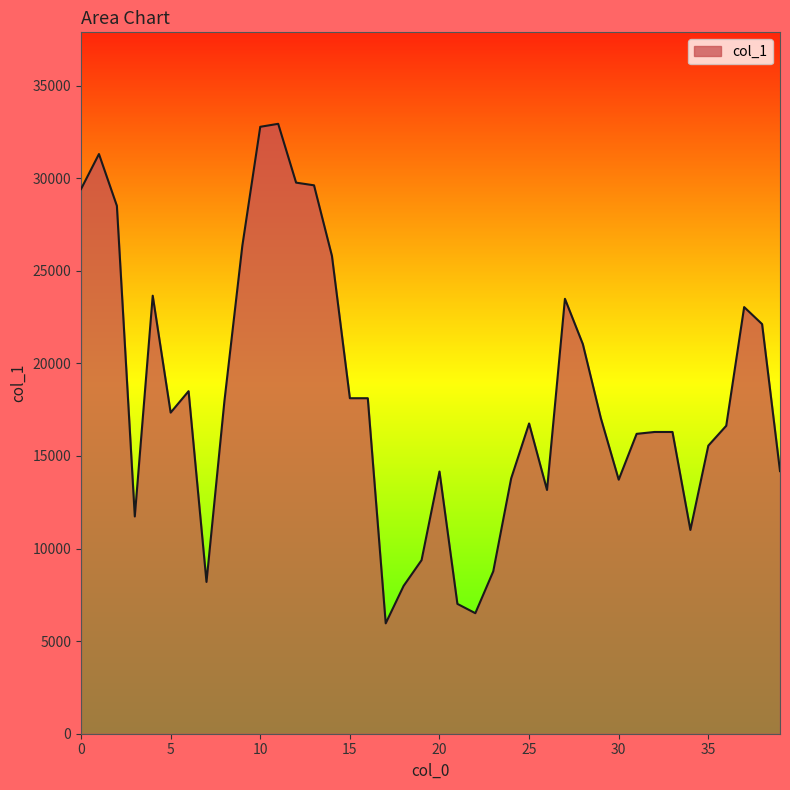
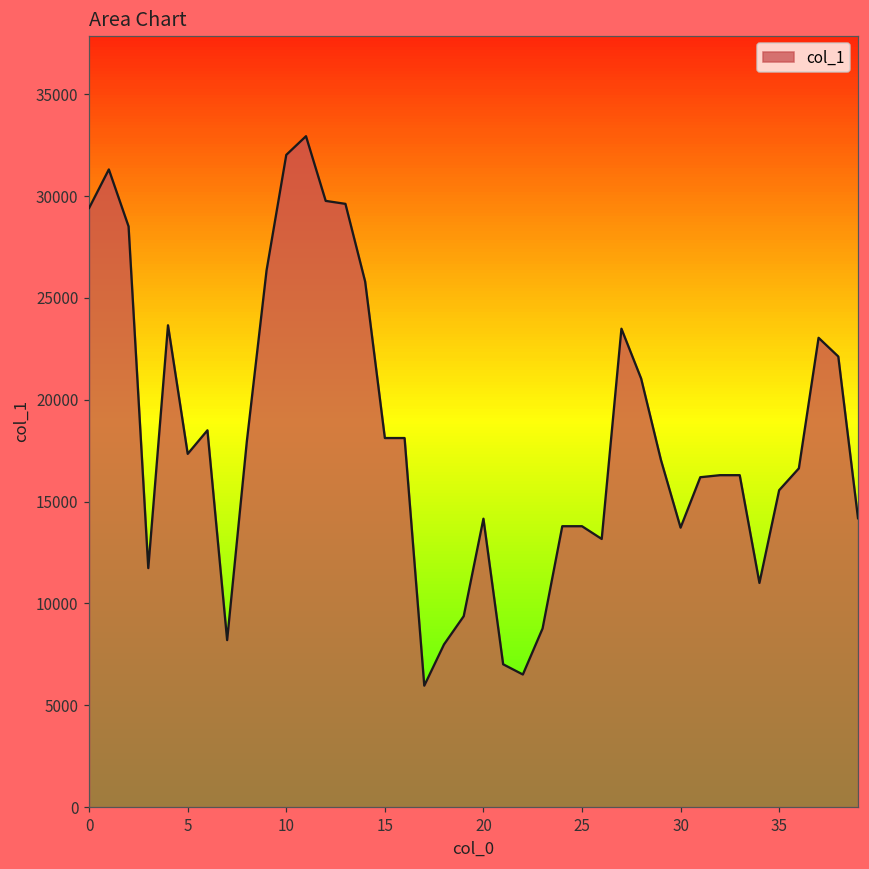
10: 32800 -> 32000
25: 16800 -> 13800
